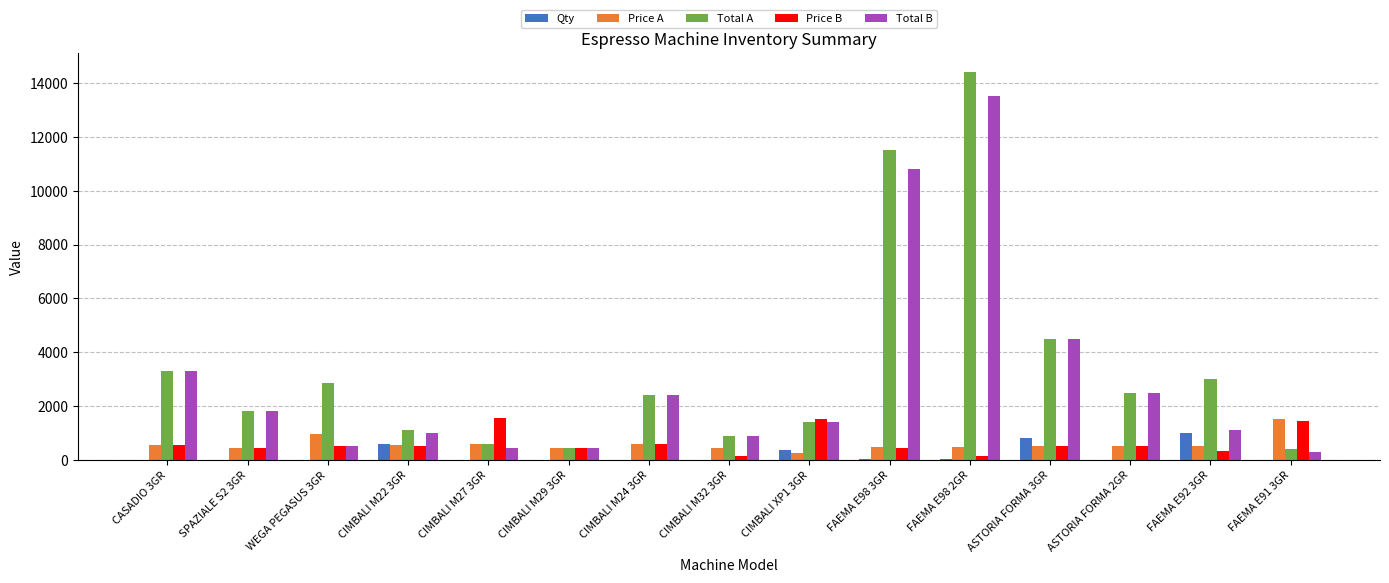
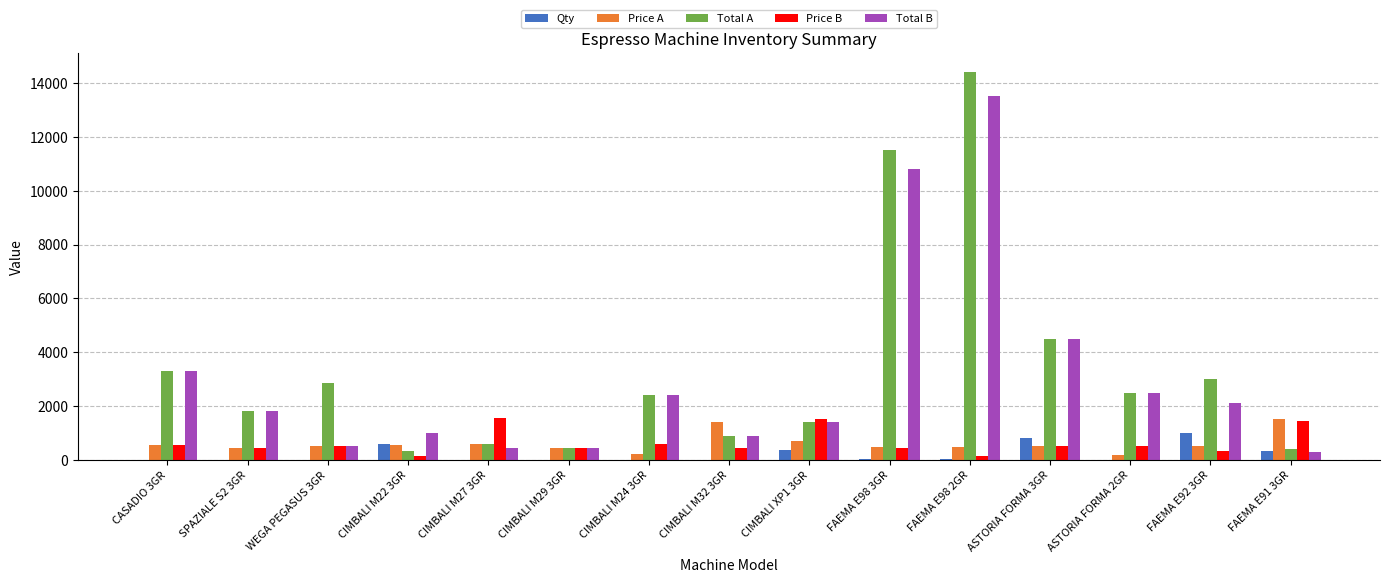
Price A, WEGA PEGASUS 3GR: 1000 -> 500
Total A, CIMBALI M22 3GR: 1100 -> 300
Price B, CIMBALI M22 3GR: 500 -> 200
Price A, CIMBALI M24 3GR: 600 -> 200
Price A, CIMBALI M32 3GR: 500 -> 1400
Price B, CIMBALI M32 3GR: 200 -> 500
Price A, CIMBALI XP1 3GR: 300 -> 700
Price A, ASTORIA FORMA 2GR: 500 -> 200
Total B, FAEMA E92 3GR: 1100 -> 2100
Qty, FAEMA E91 3GR: 0 -> 300
